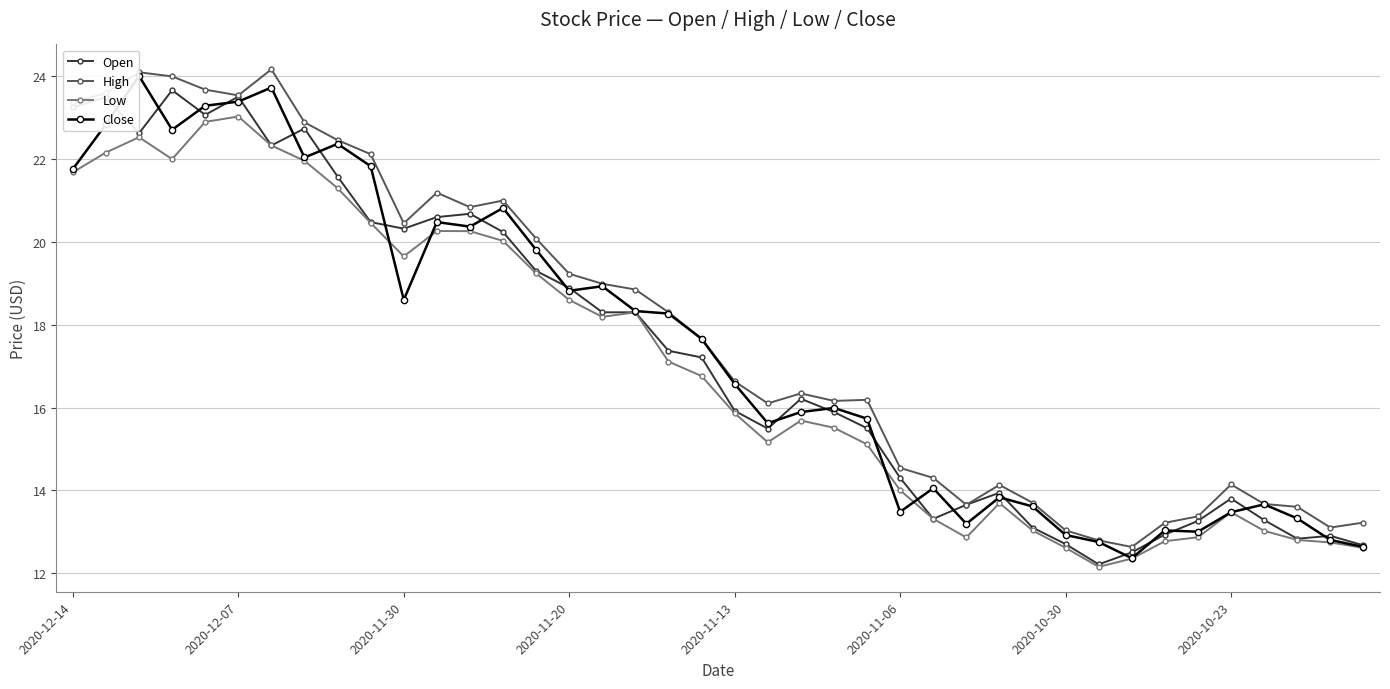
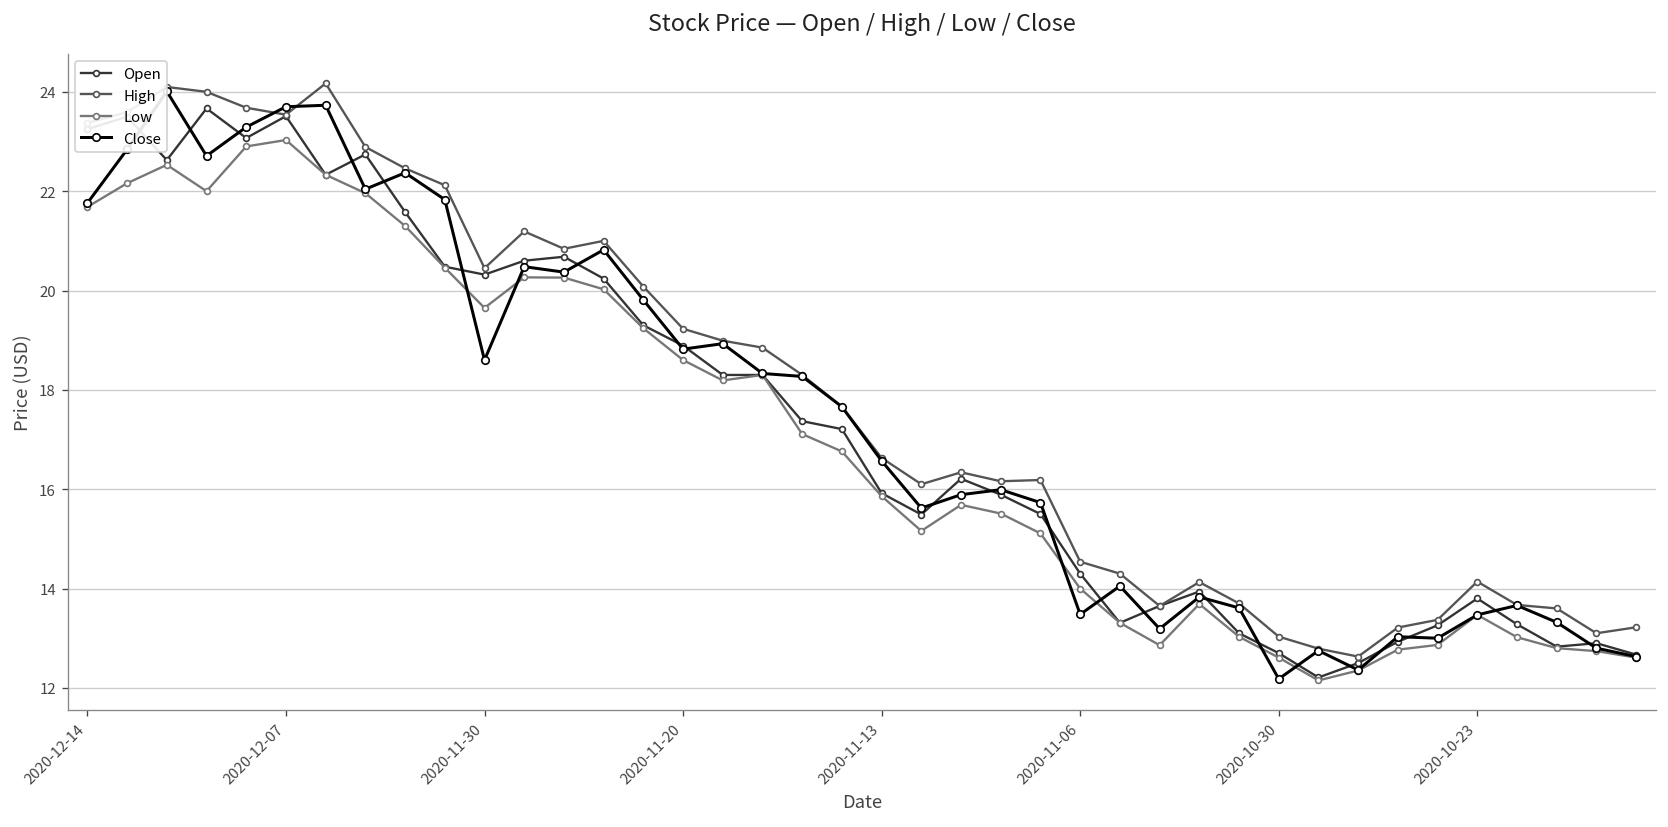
Close, 2020-12-07: 23.4 -> 23.7
Close, 2020-10-30: 12.9 -> 12.2
